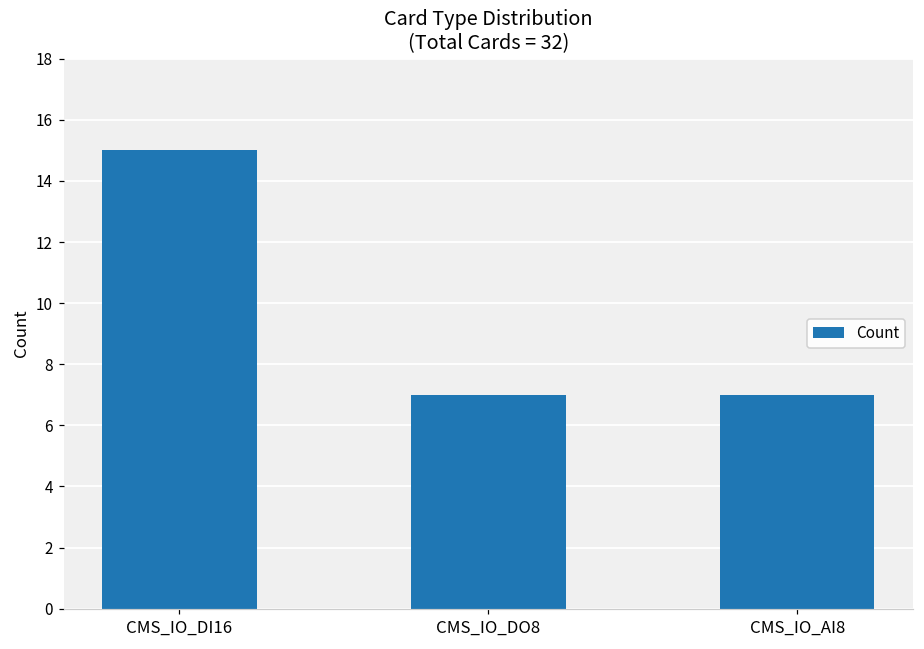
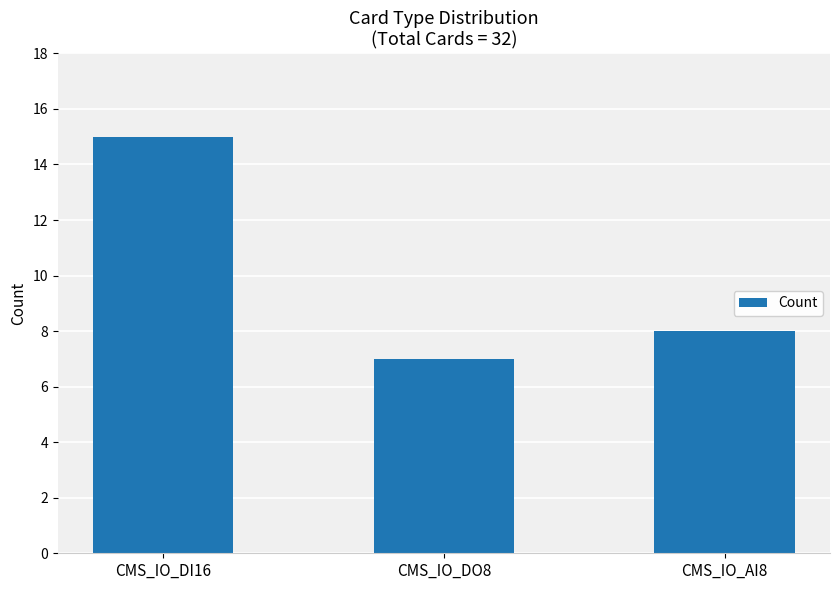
CMS_IO_AI8: 7 -> 8
